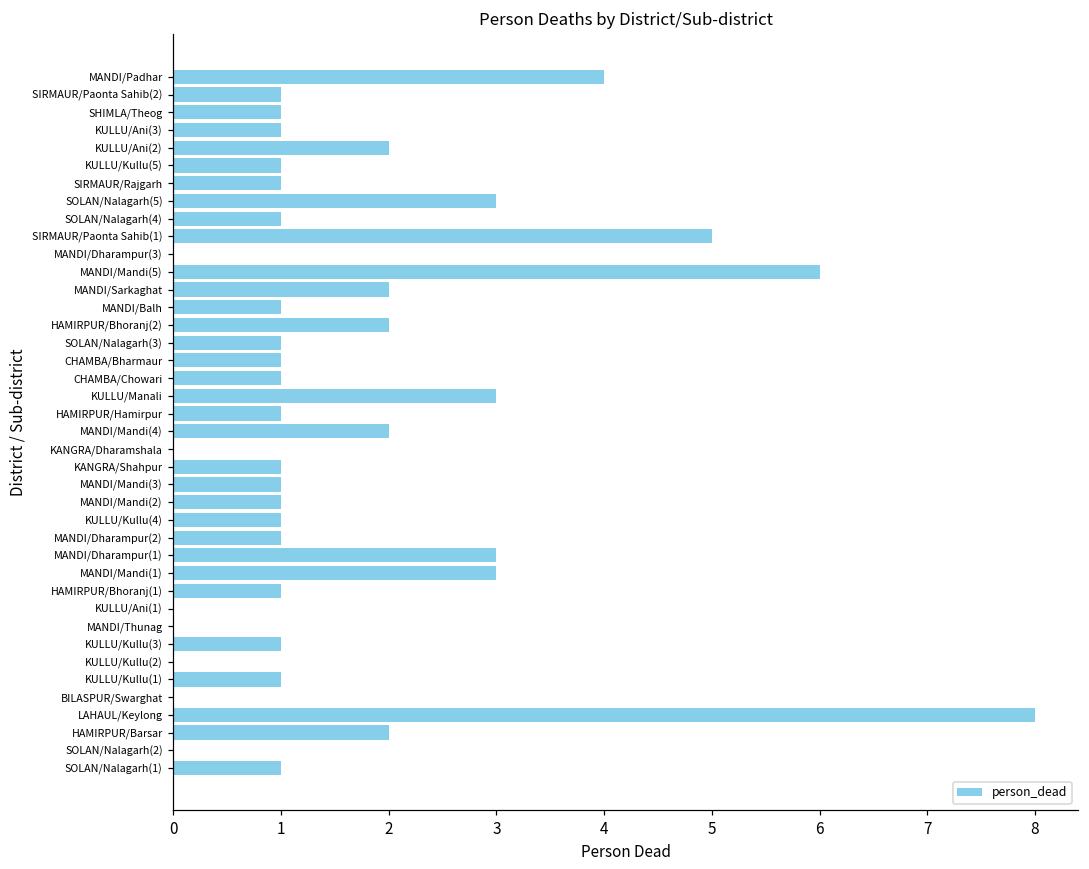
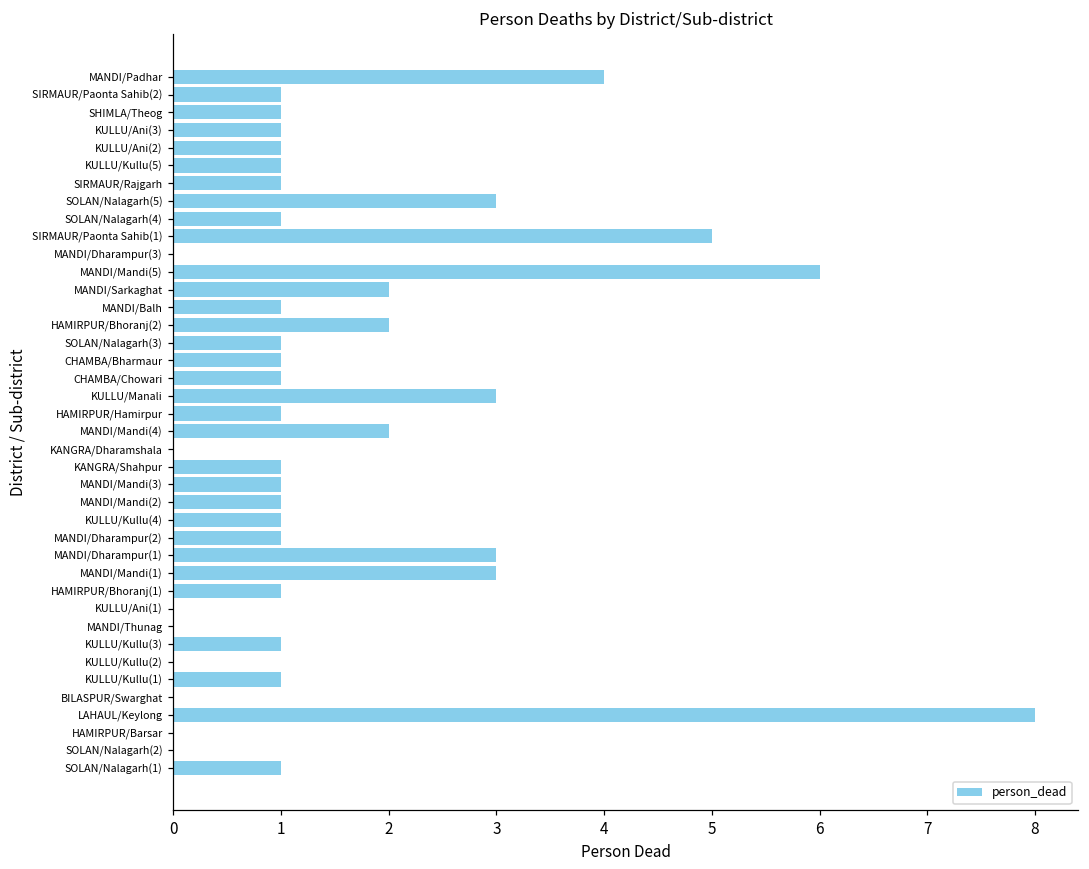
KULLU/Ani(2): 2 -> 1
HAMIRPUR/Barsar: 2 -> 0
